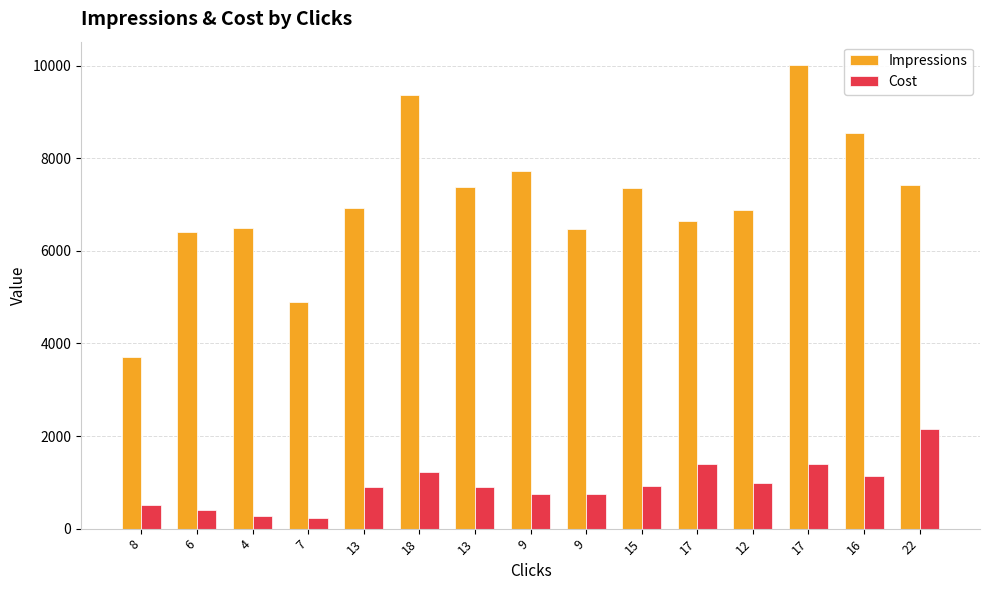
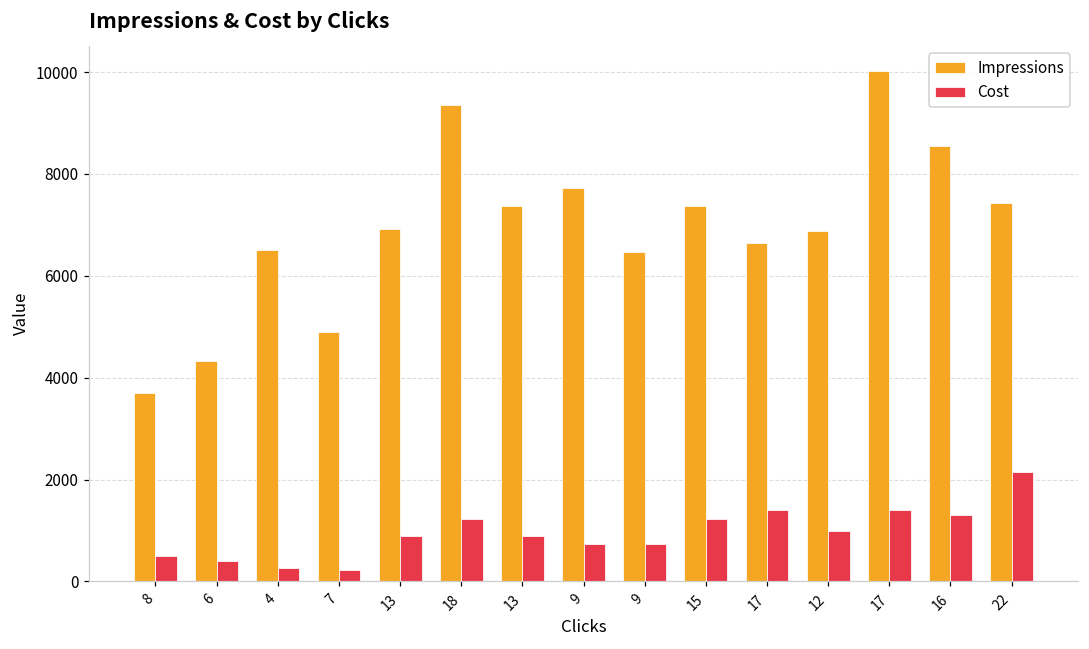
Impressions, 6: 6400 -> 4300
Cost, 15: 900 -> 1200
Cost, 16: 1100 -> 1300
